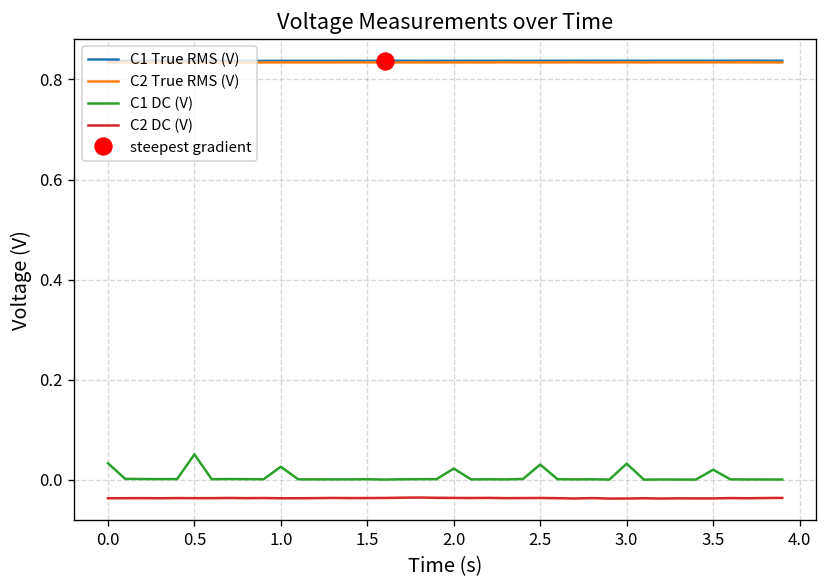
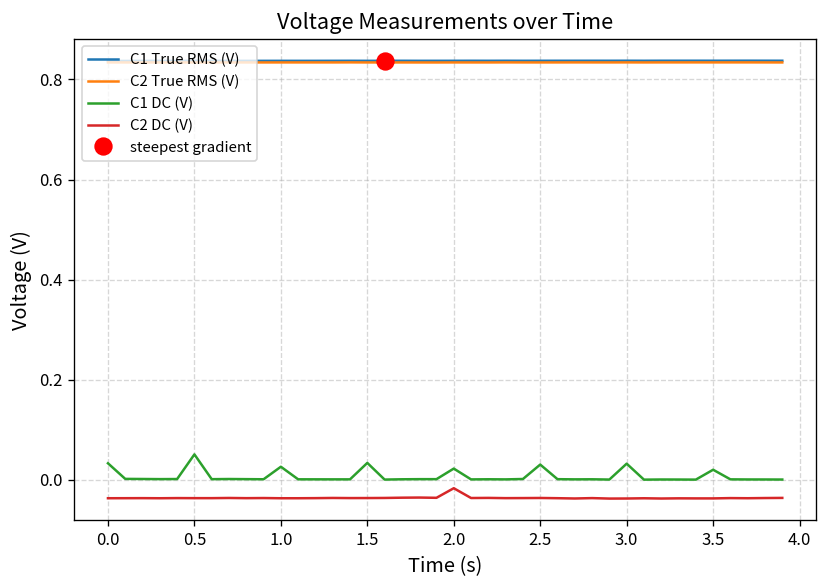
C1 DC (V), 1.5: 0.00 -> 0.03
C2 DC (V), 2.0: -0.04 -> -0.02
